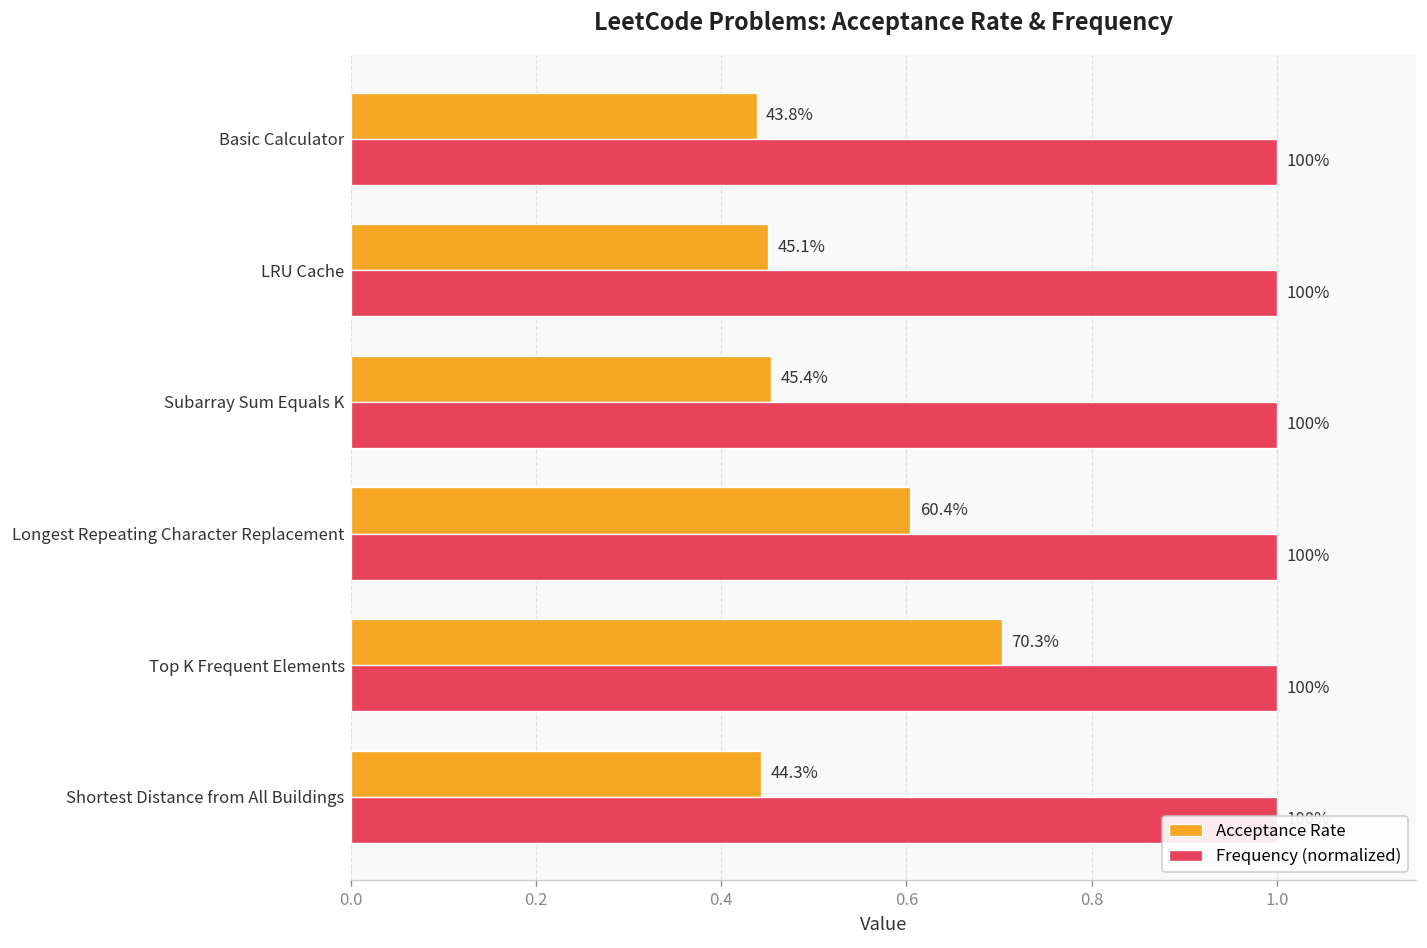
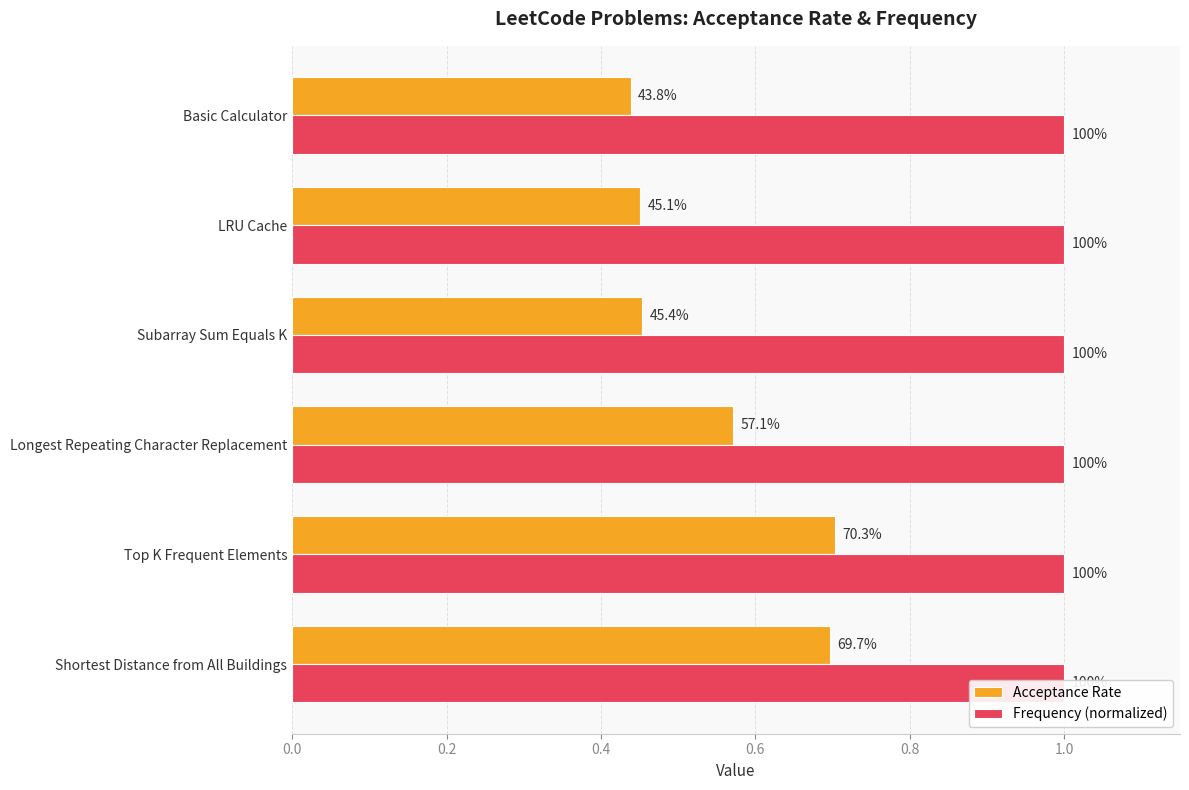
Acceptance Rate, Longest Repeating Character Replacement: 60.4% -> 57.1%
Acceptance Rate, Shortest Distance from All Buildings: 44.3% -> 69.7%
